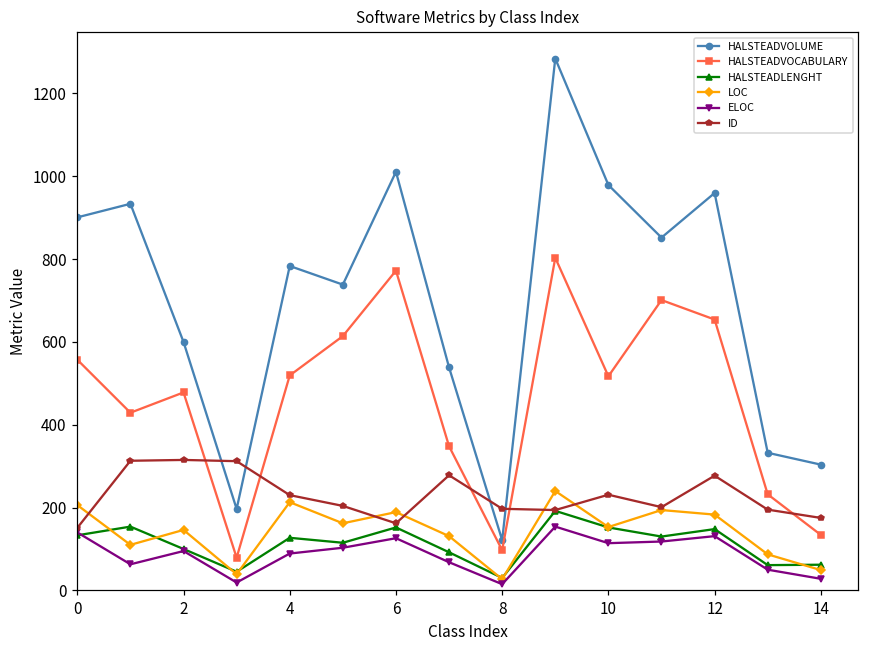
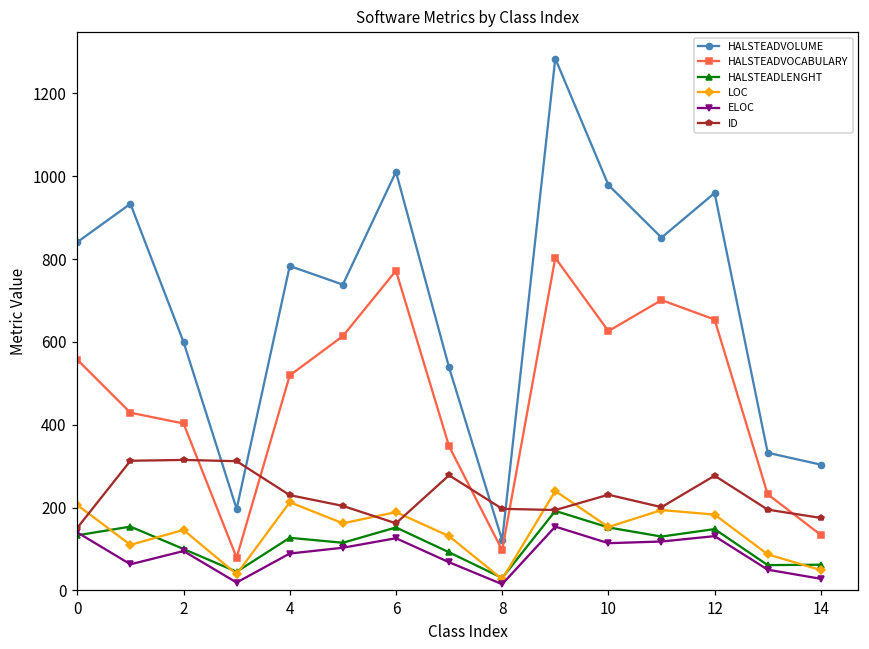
HALSTEADVOLUME, 0: 900 -> 840
HALSTEADVOCABULARY, 2: 480 -> 400
HALSTEADVOCABULARY, 10: 520 -> 630
